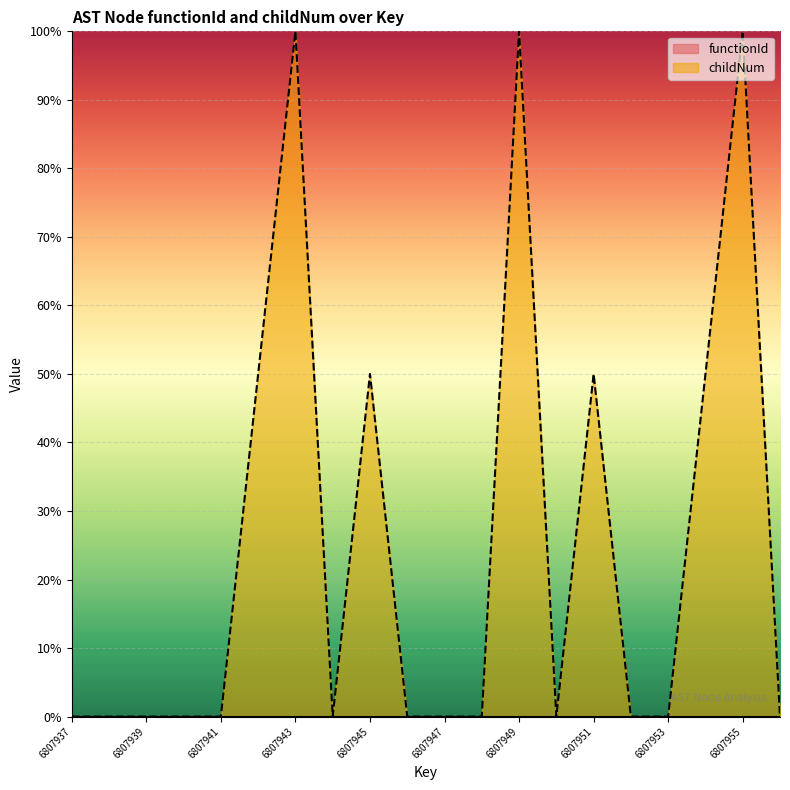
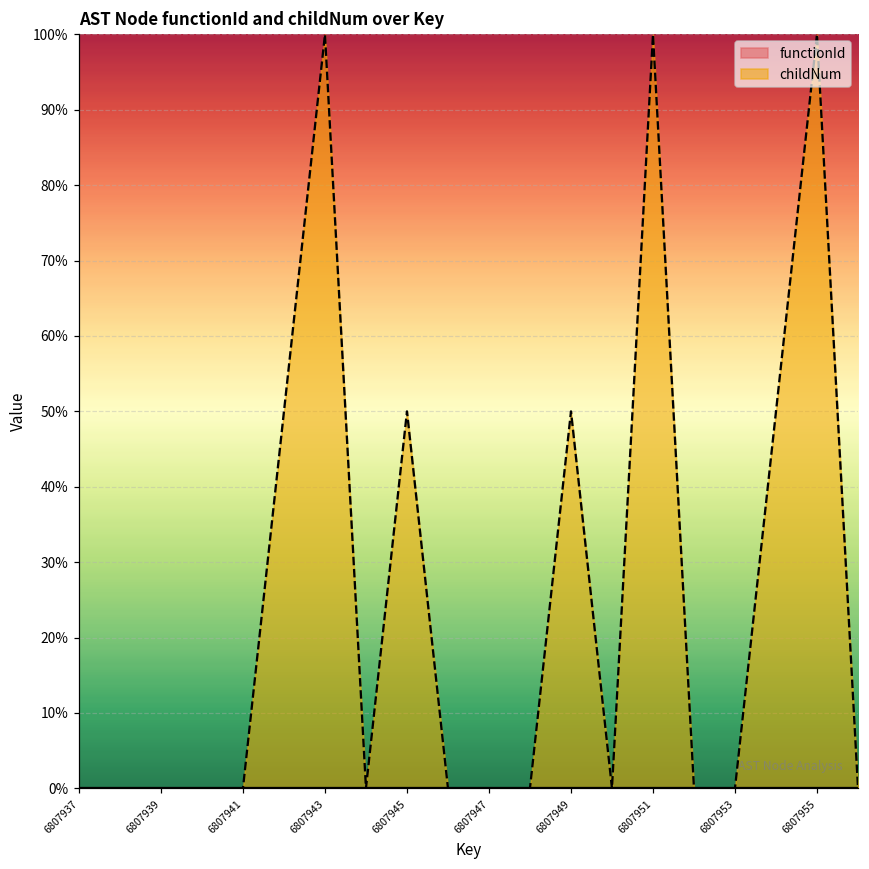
childNum, 6807949: 100% -> 50%
childNum, 6807951: 50% -> 100%
